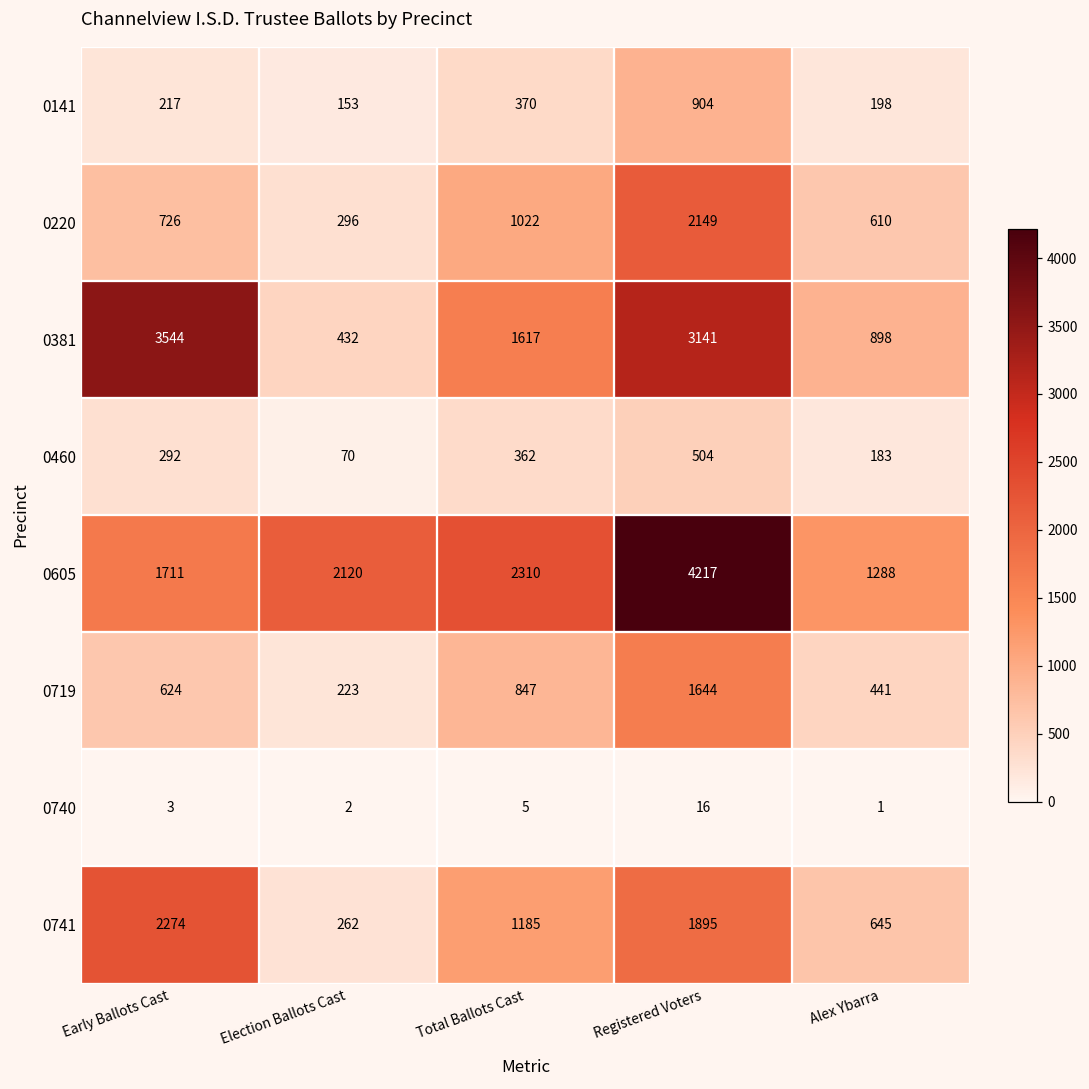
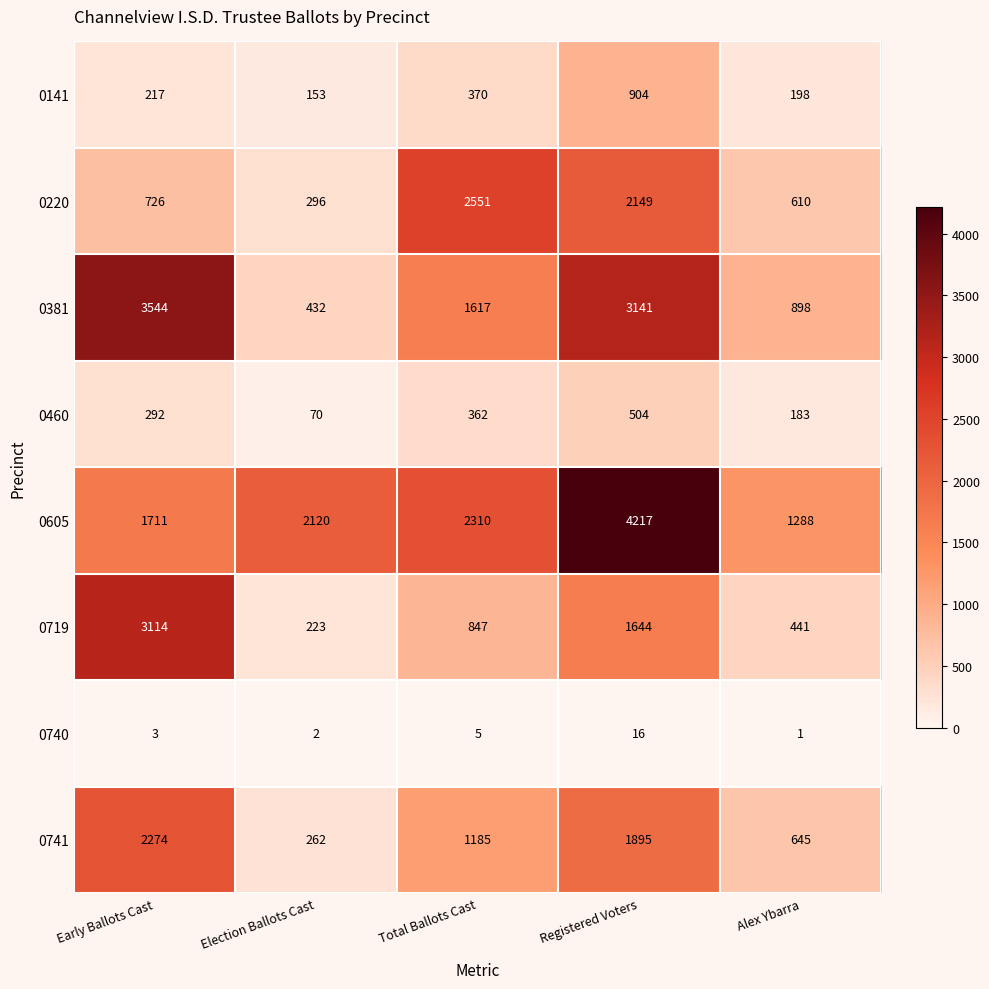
0220, Total Ballots Cast: 1022 -> 2551
0719, Early Ballots Cast: 624 -> 3114
